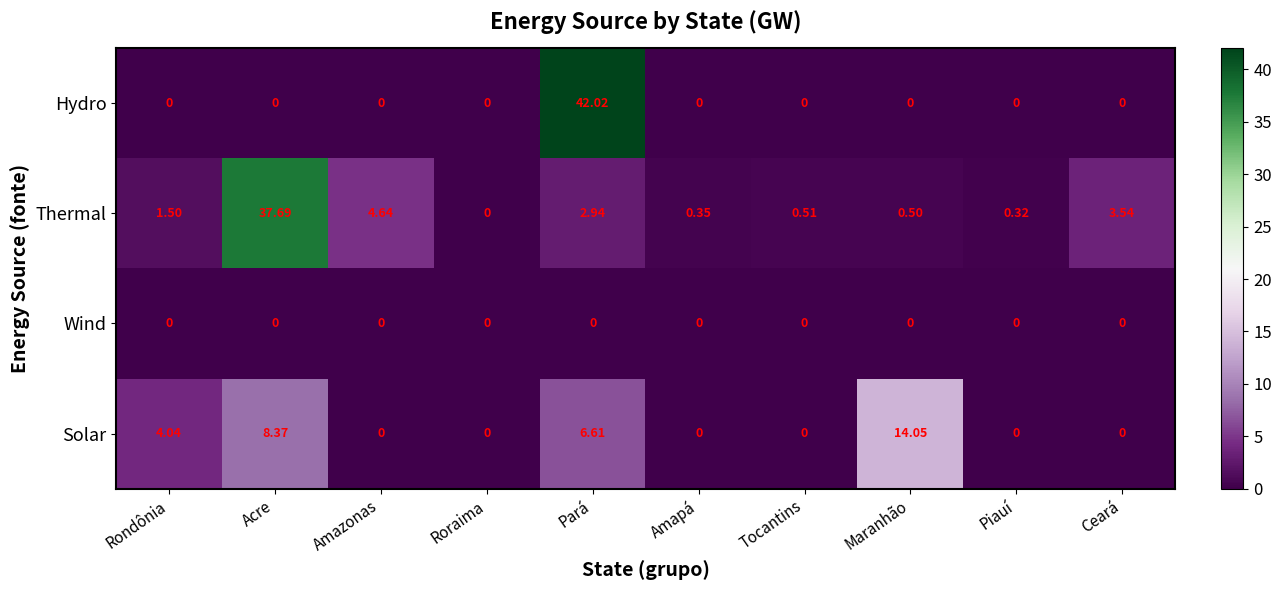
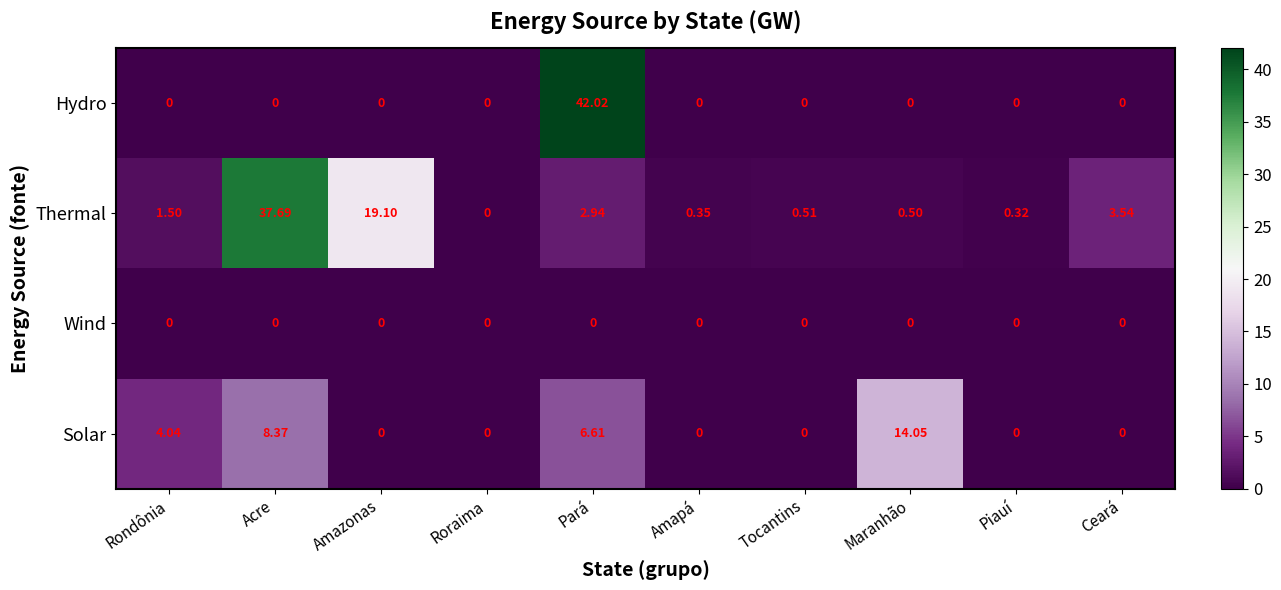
Thermal, Amazonas: 4.64 -> 19.10
